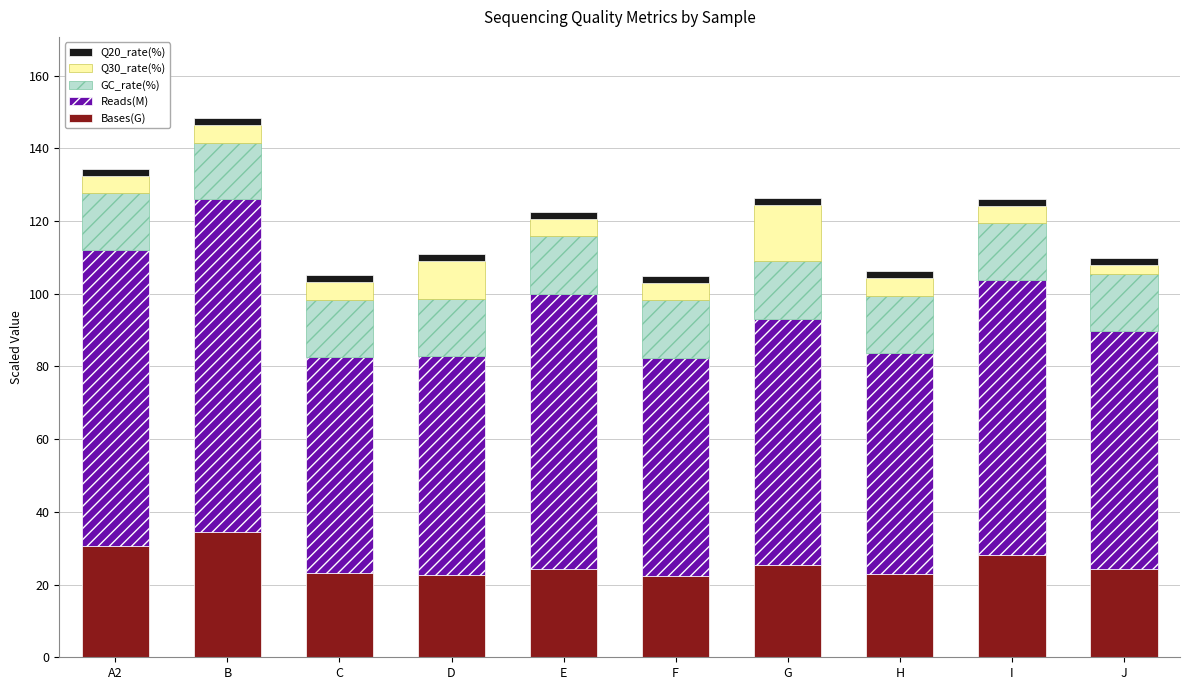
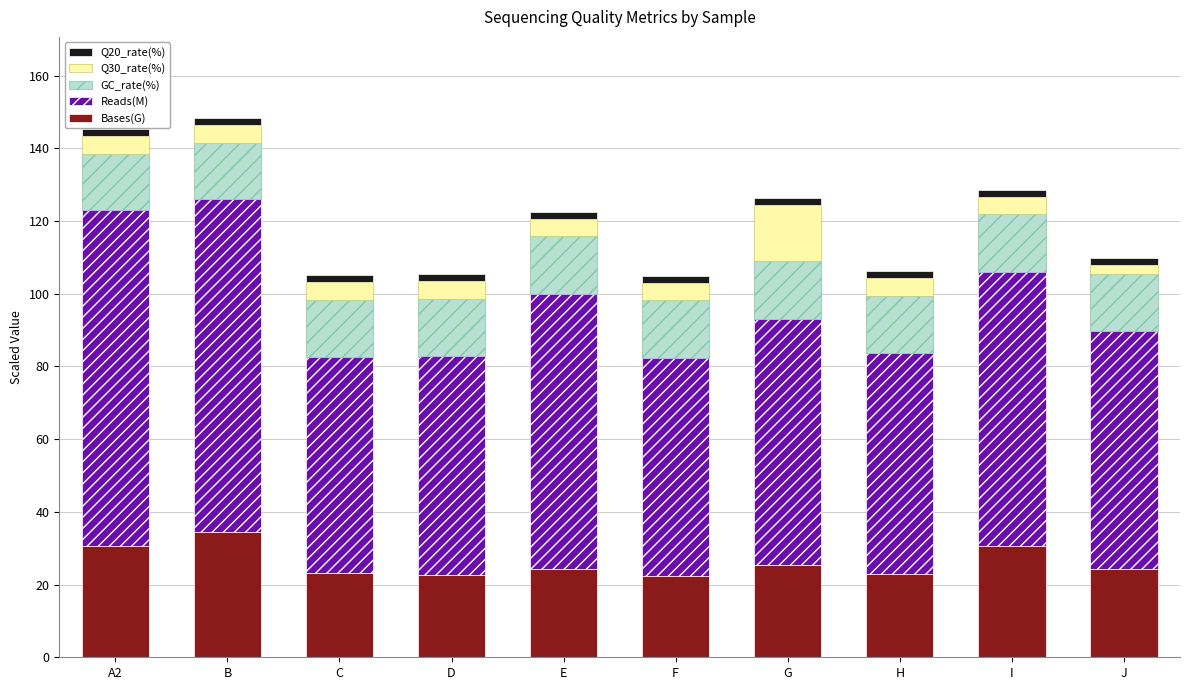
Reads(M), A2: 81 -> 92
Q30_rate(%), D: 10 -> 5
Bases(G), I: 28 -> 31
